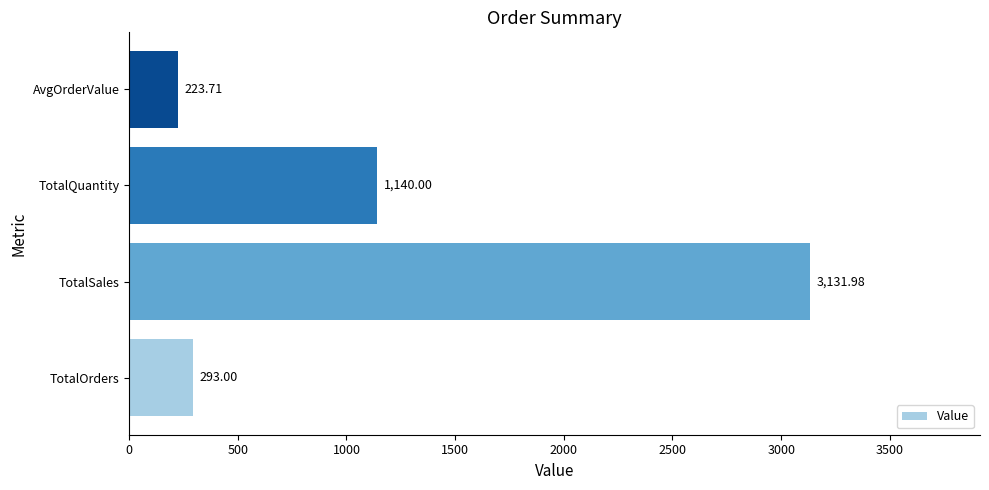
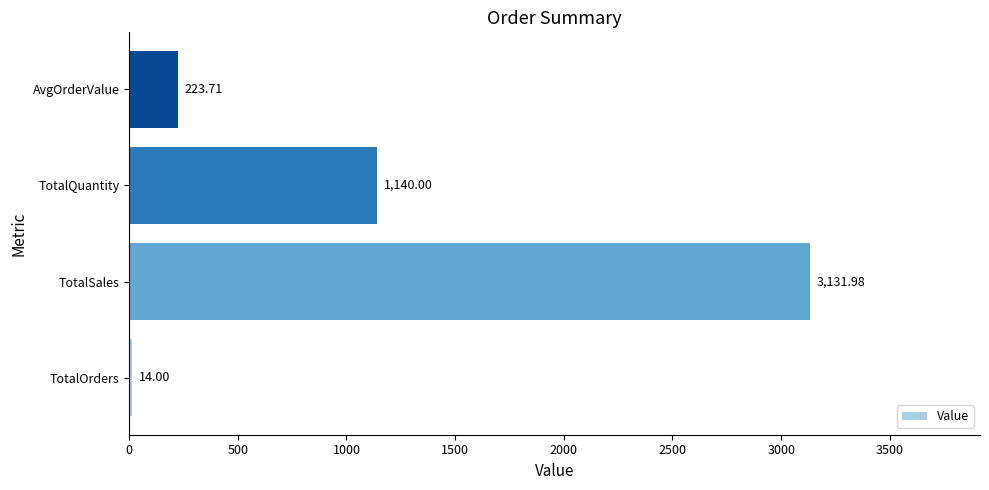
TotalOrders: 293.00 -> 14.00
